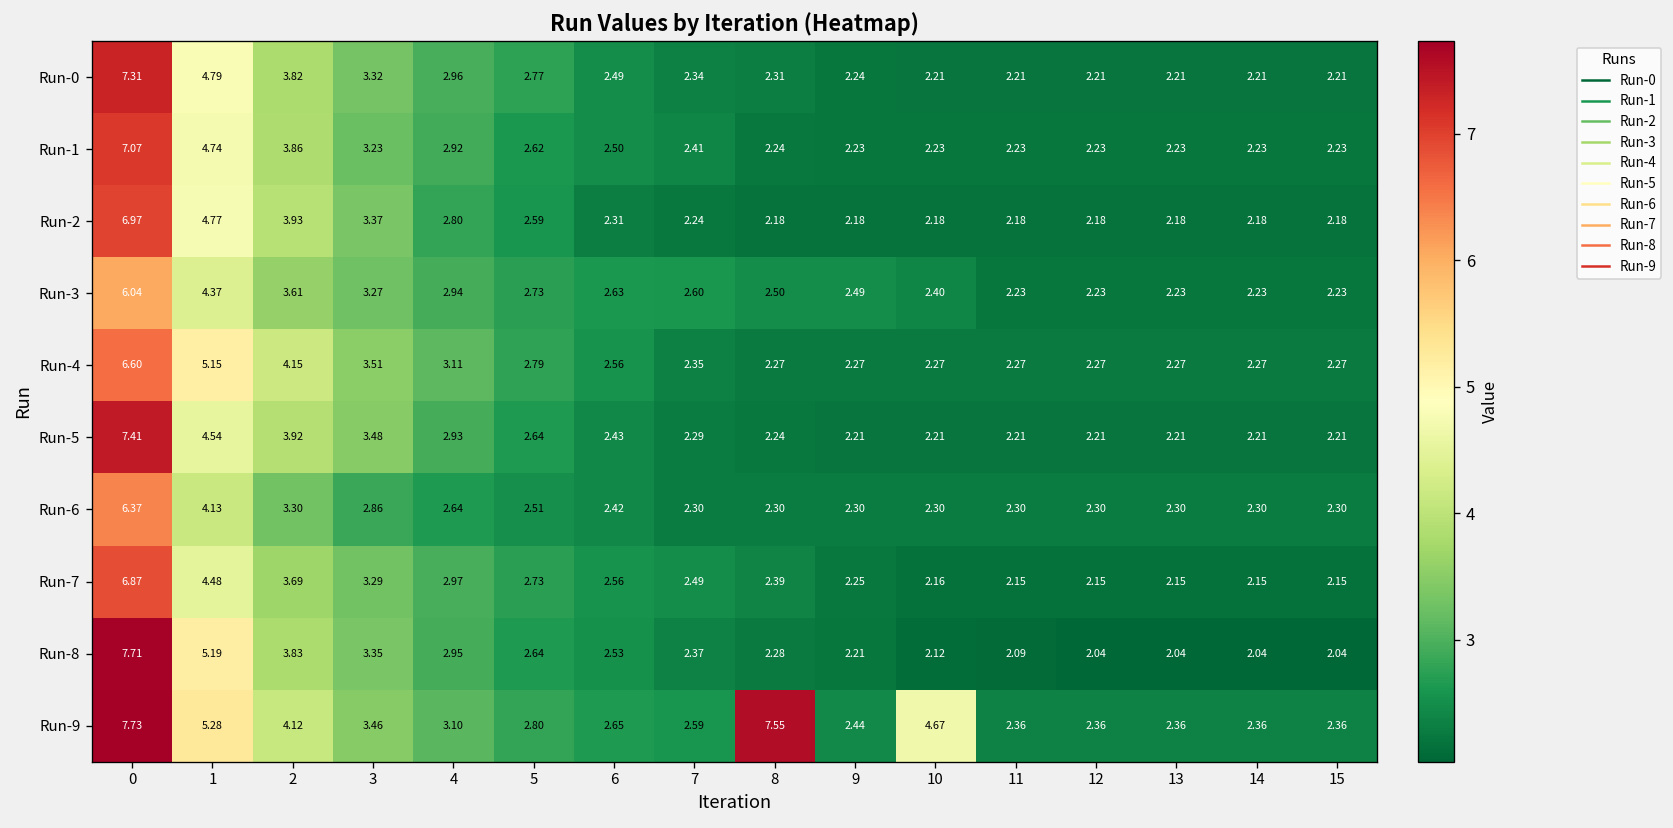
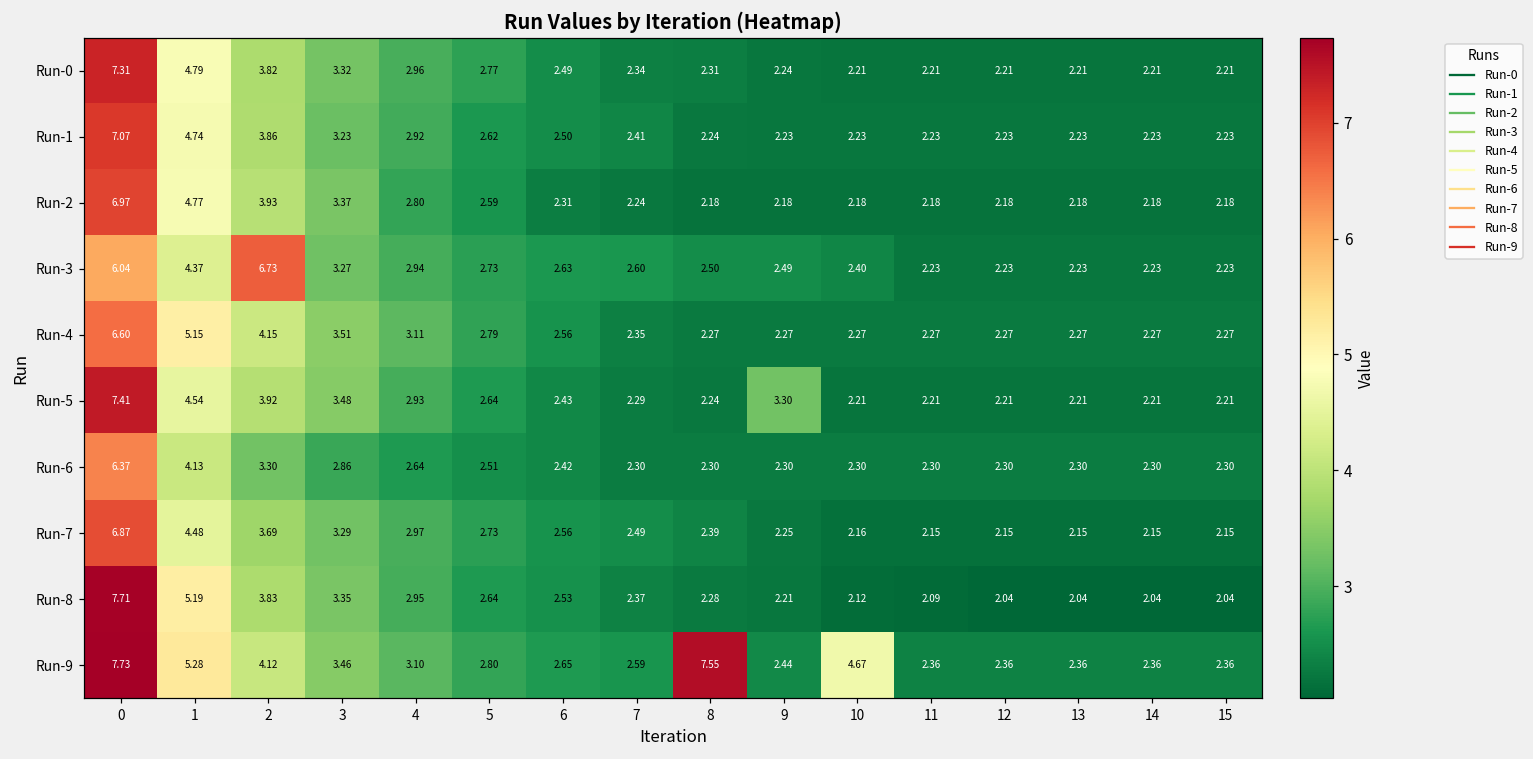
Run-3, 2: 3.61 -> 6.73
Run-5, 9: 2.21 -> 3.30
